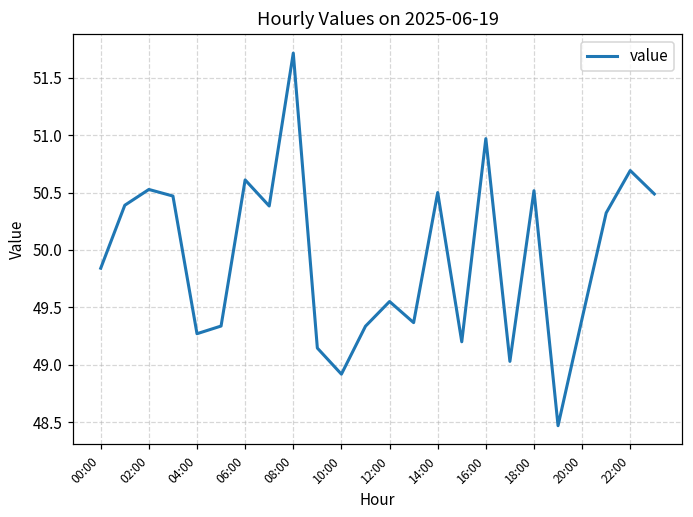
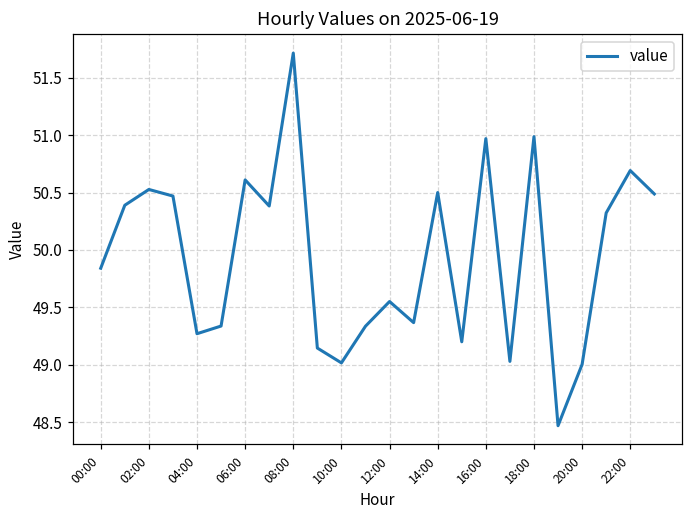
10:00: 48.92 -> 49.02
18:00: 50.52 -> 50.99
20:00: 49.40 -> 49.00
